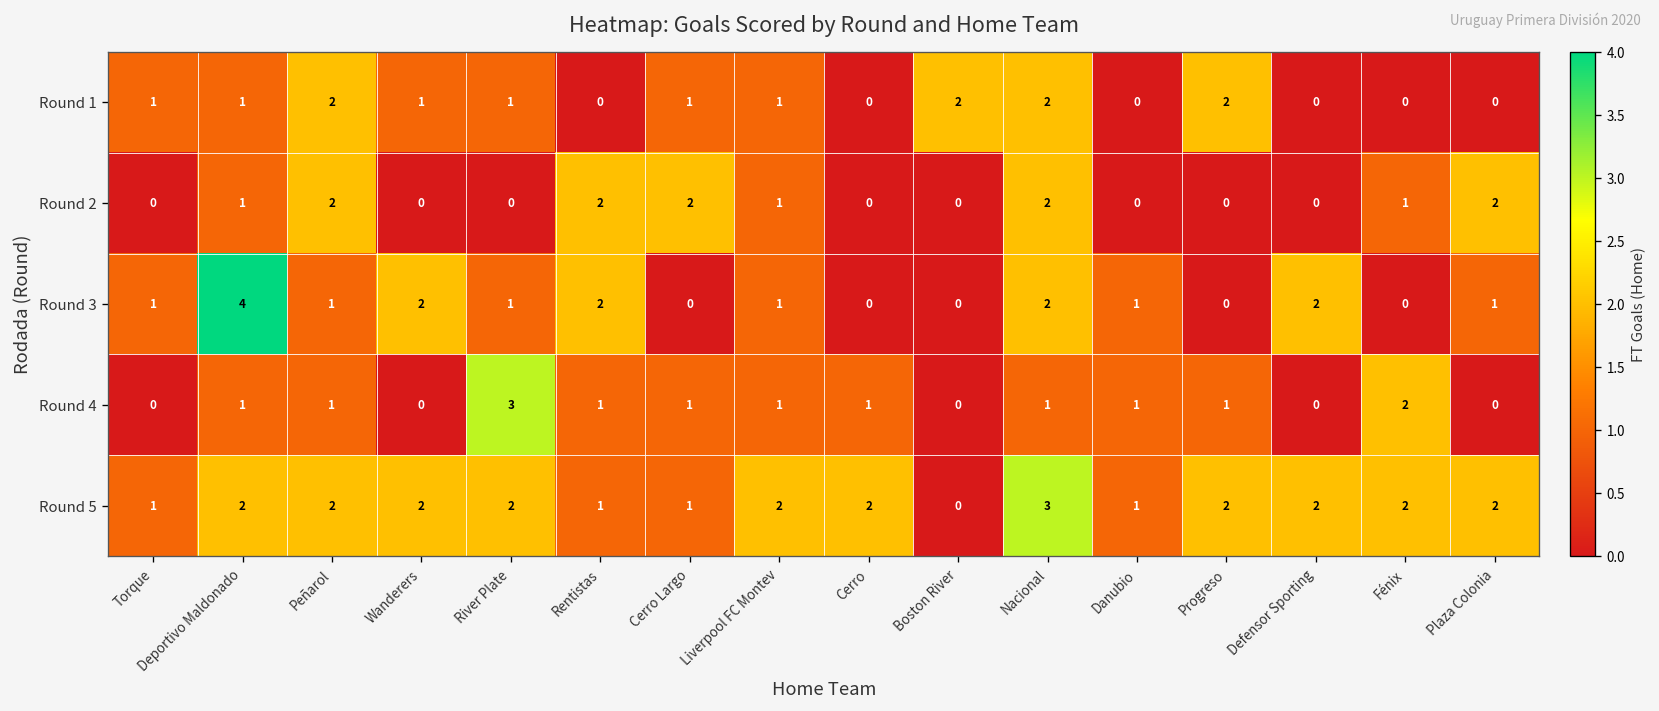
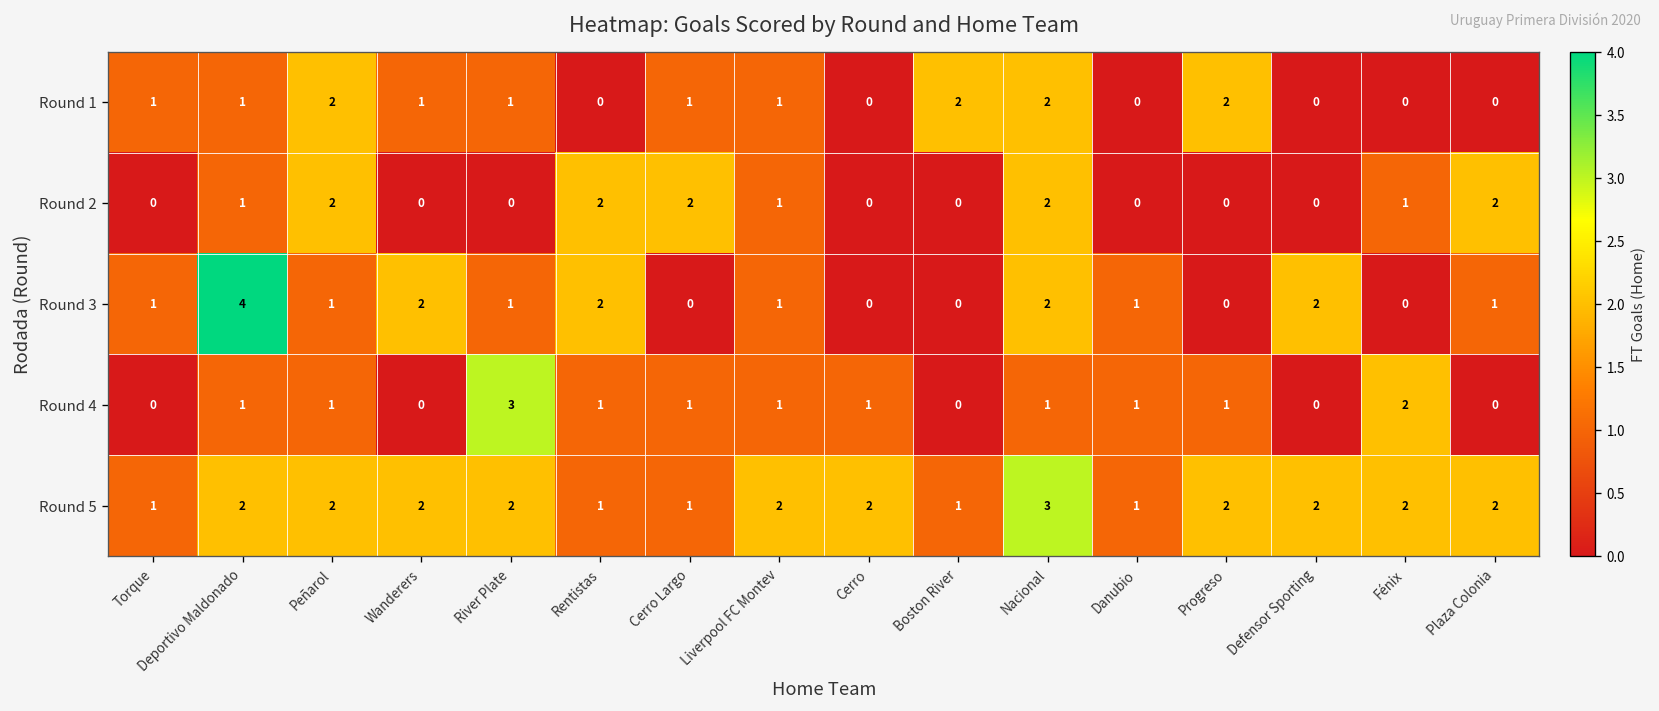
Round 5, Boston River: 0 -> 1
